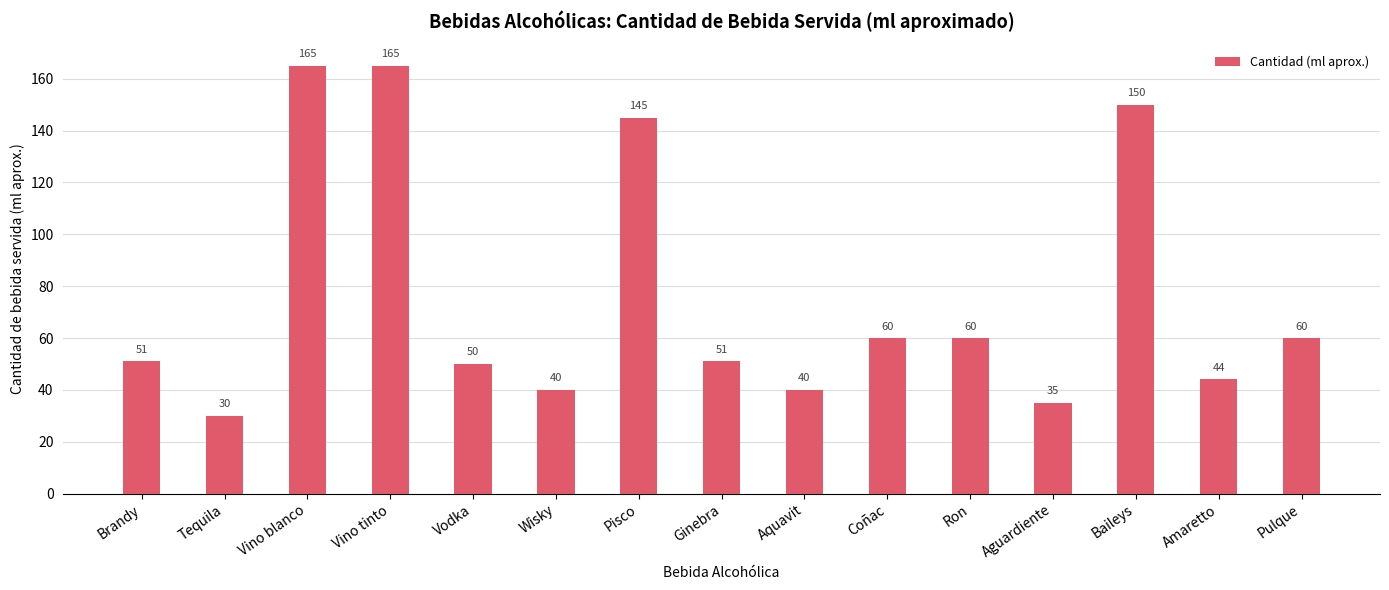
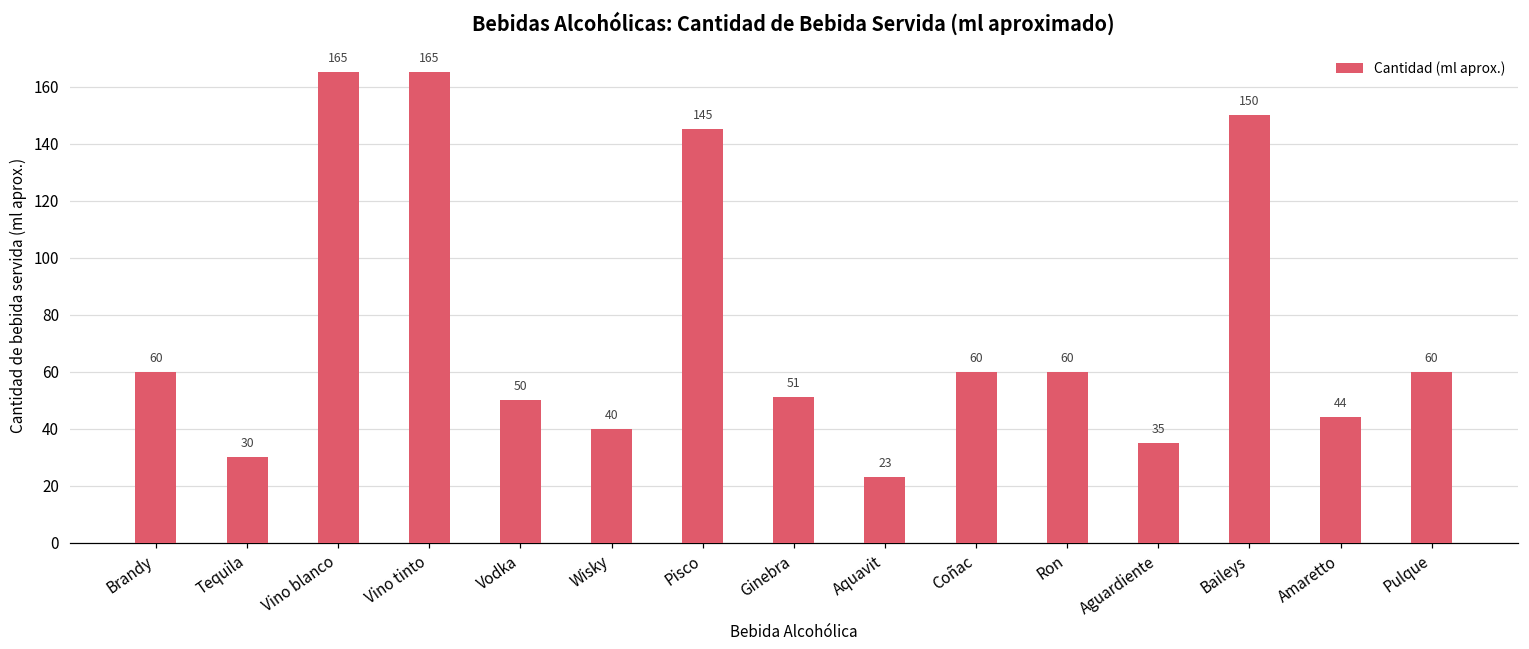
Brandy: 51 -> 60
Aquavit: 40 -> 23
